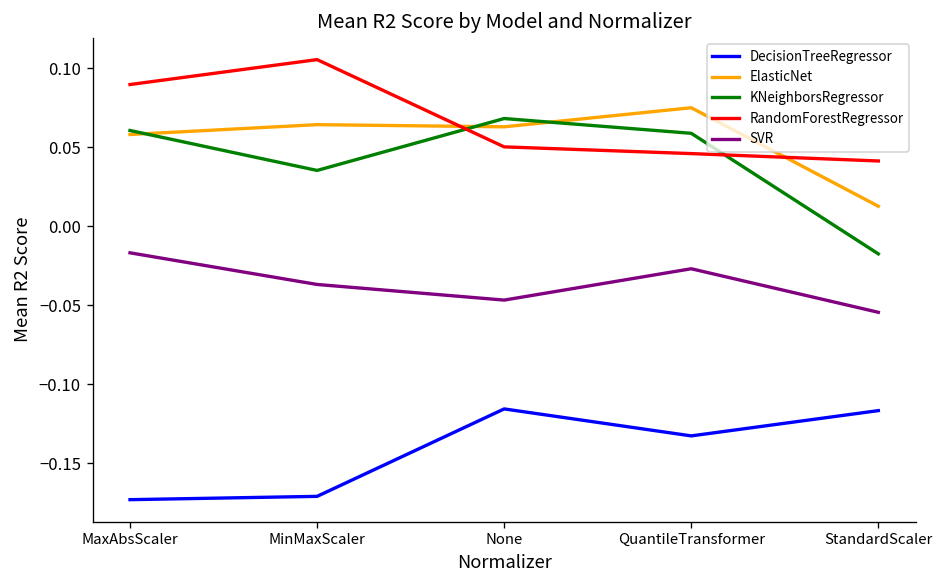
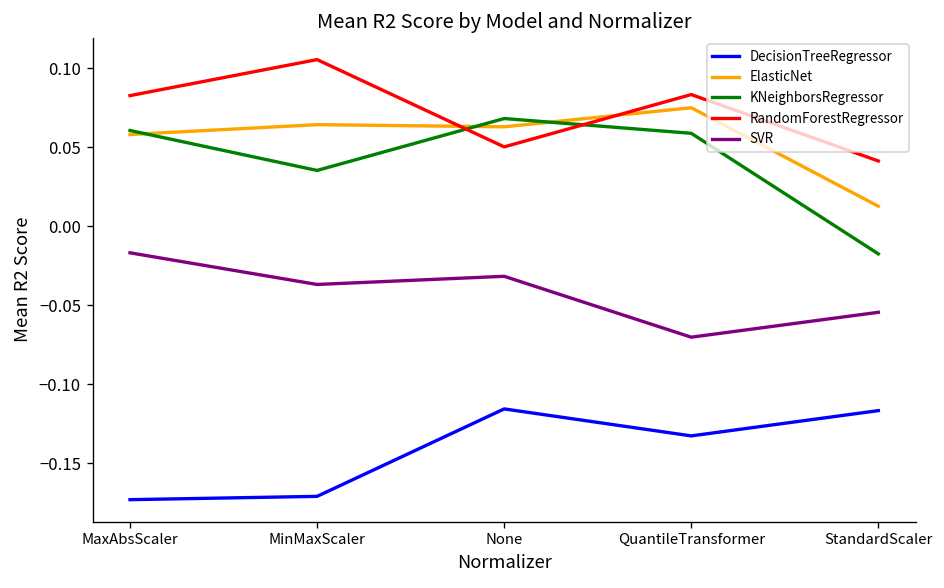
RandomForestRegressor, MaxAbsScaler: 0.090 -> 0.083
SVR, None: -0.047 -> -0.032
RandomForestRegressor, QuantileTransformer: 0.046 -> 0.083
SVR, QuantileTransformer: -0.027 -> -0.070
